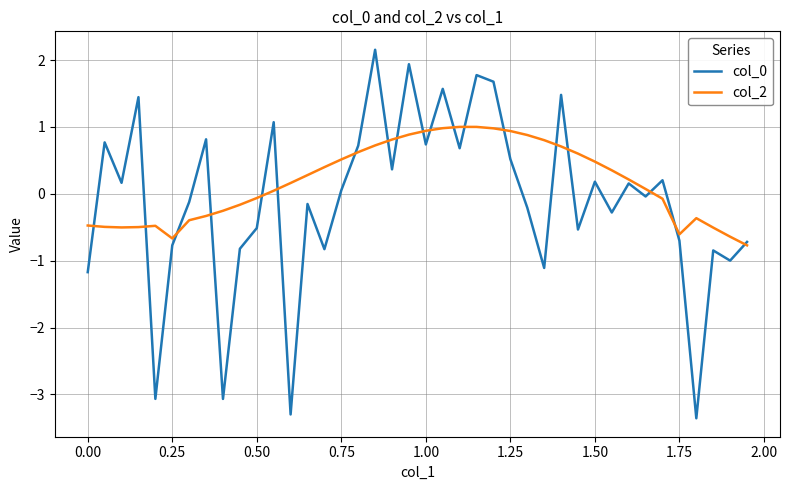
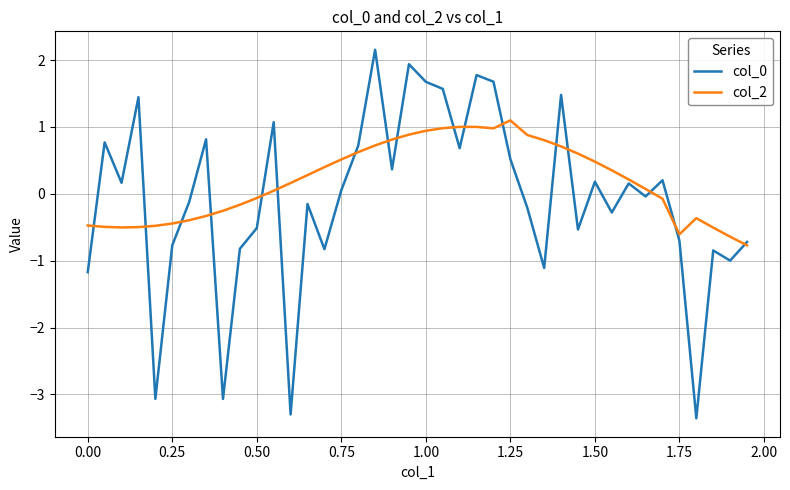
col_2, 0.25: -0.7 -> -0.4
col_0, 1.00: 0.7 -> 1.7
col_2, 1.25: 0.9 -> 1.1
